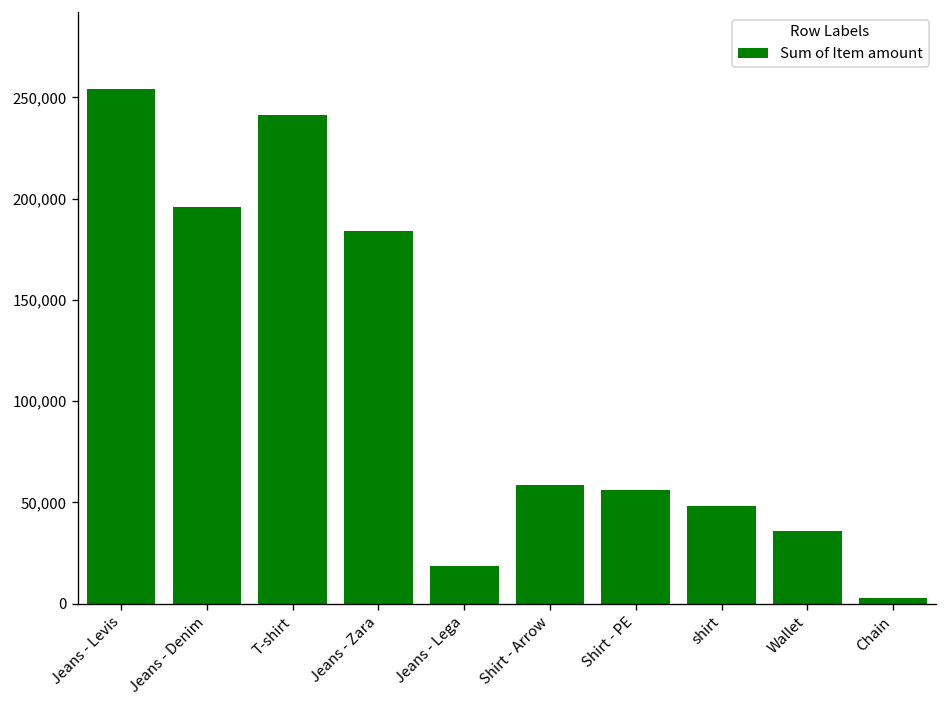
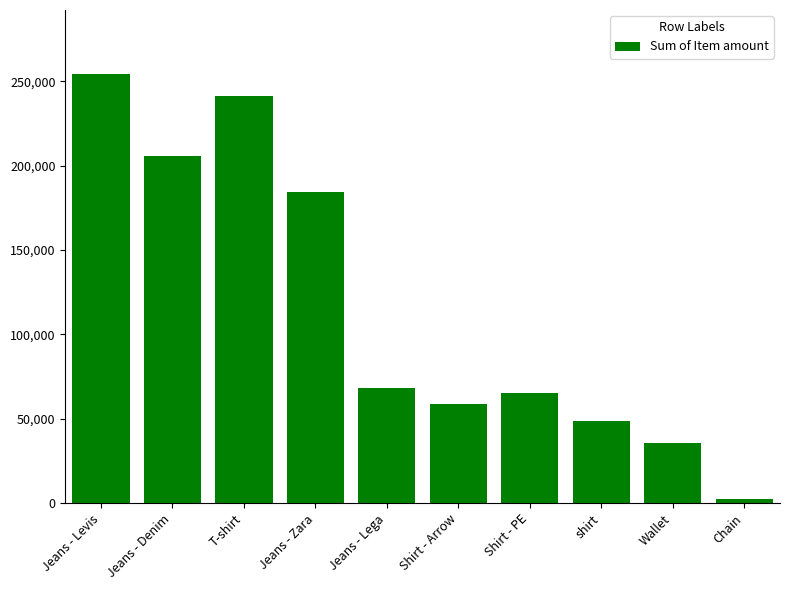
Jeans - Denim: 196,000 -> 206,000
Jeans - Lega: 18,000 -> 68,000
Shirt - PE: 56,000 -> 65,000
